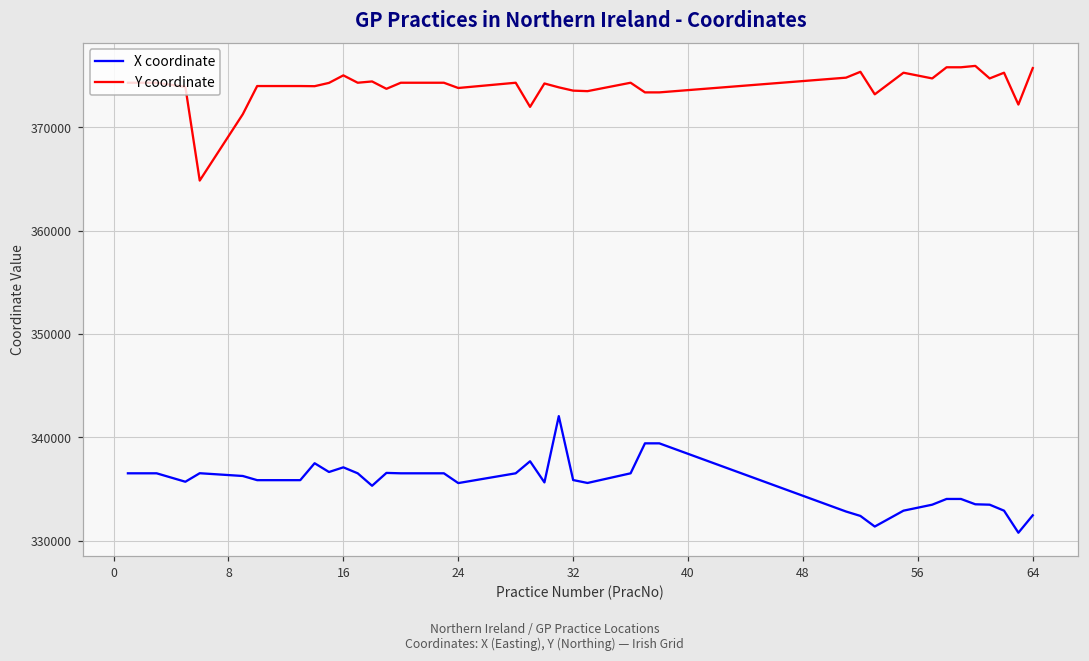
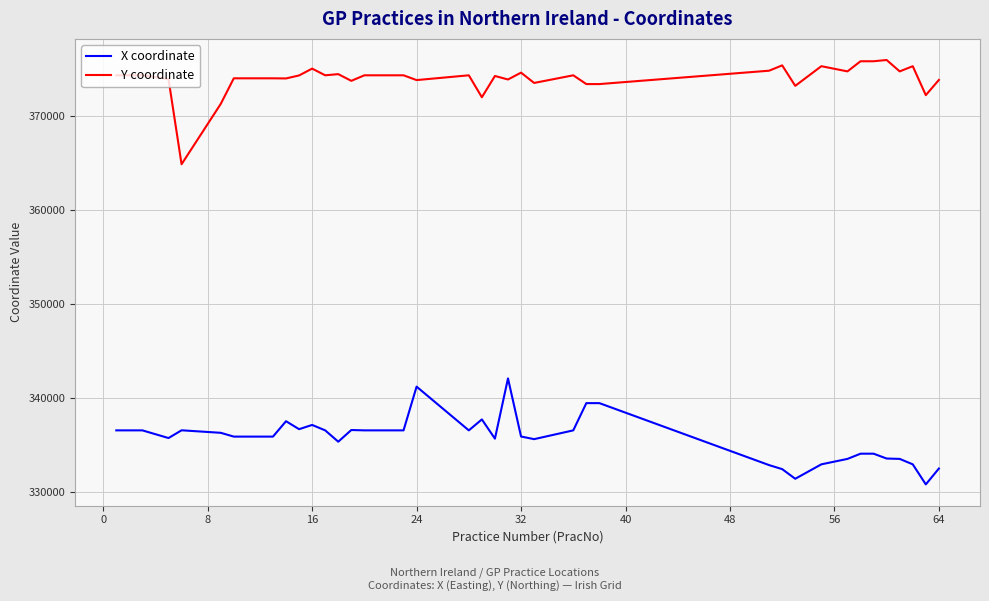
X coordinate, 24: 336000 -> 341000
Y coordinate, 32: 374000 -> 375000
Y coordinate, 64: 376000 -> 374000
